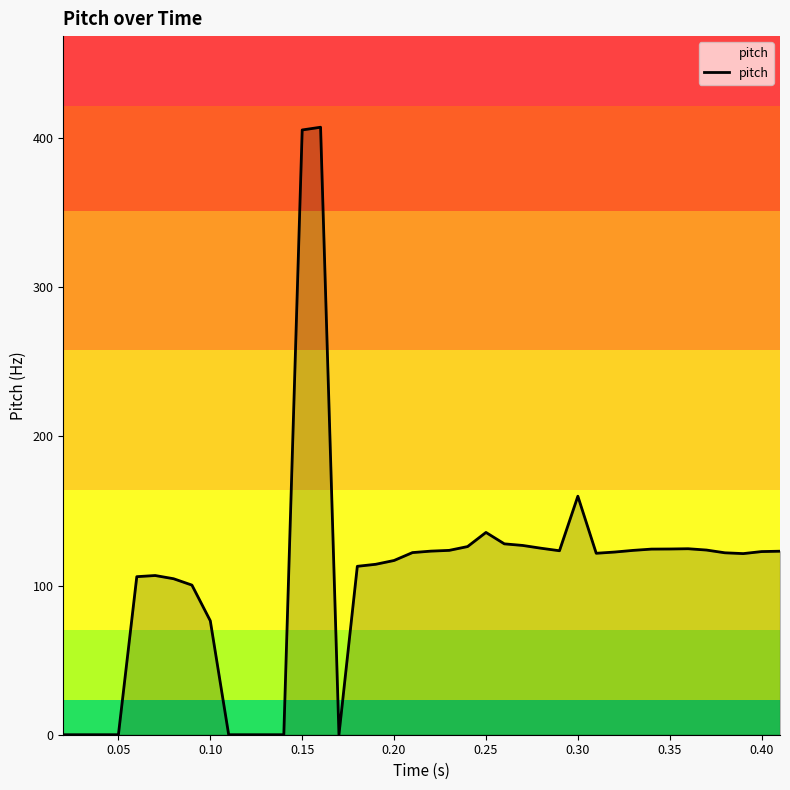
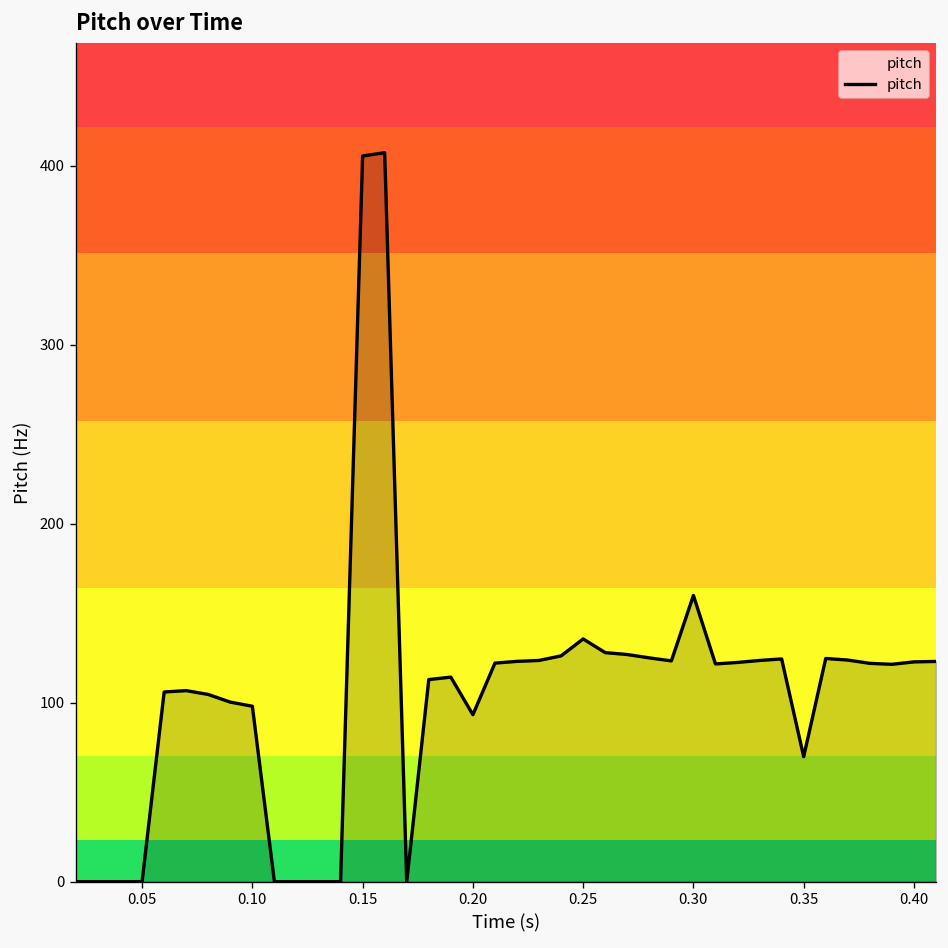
0.10: 76 -> 98
0.20: 117 -> 93
0.35: 125 -> 70
